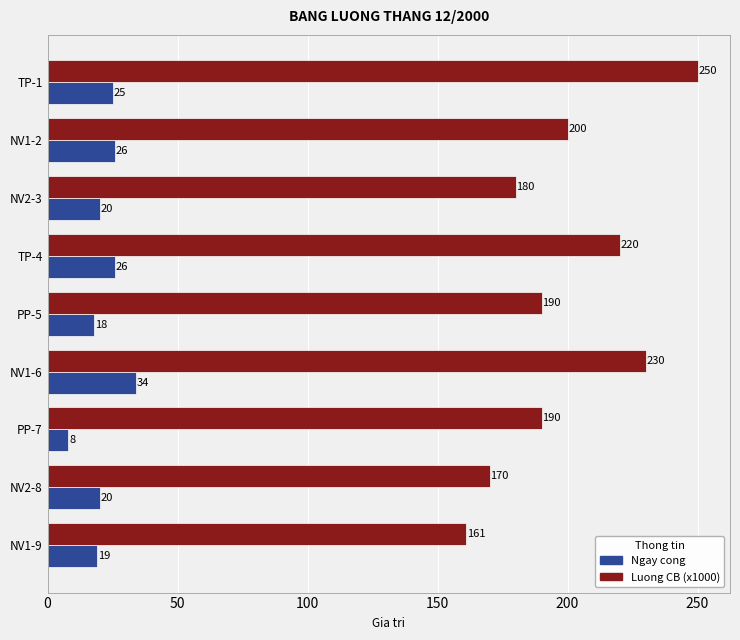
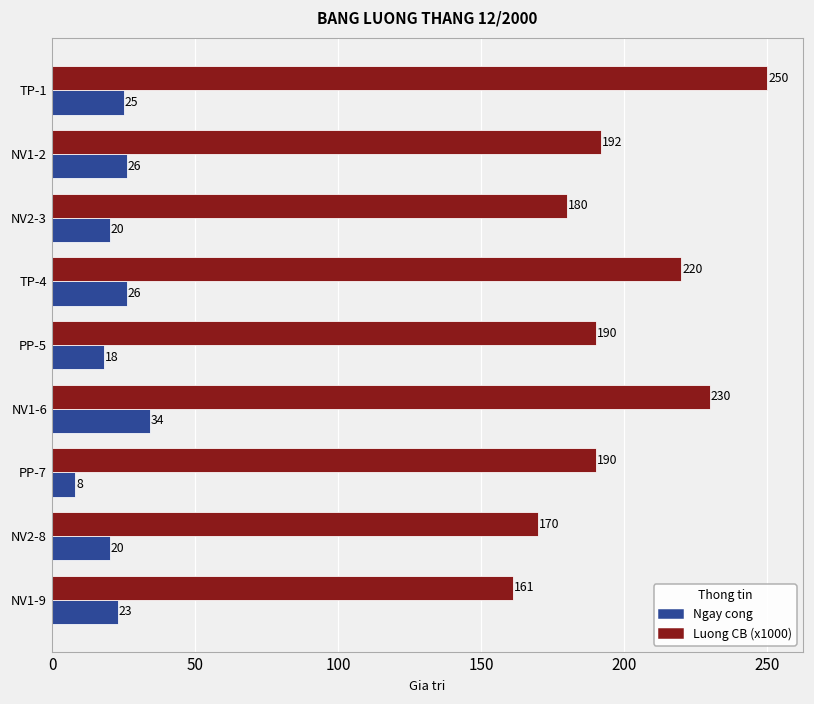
Luong CB (x1000), NV1-2: 200 -> 192
Ngay cong, NV1-9: 19 -> 23
